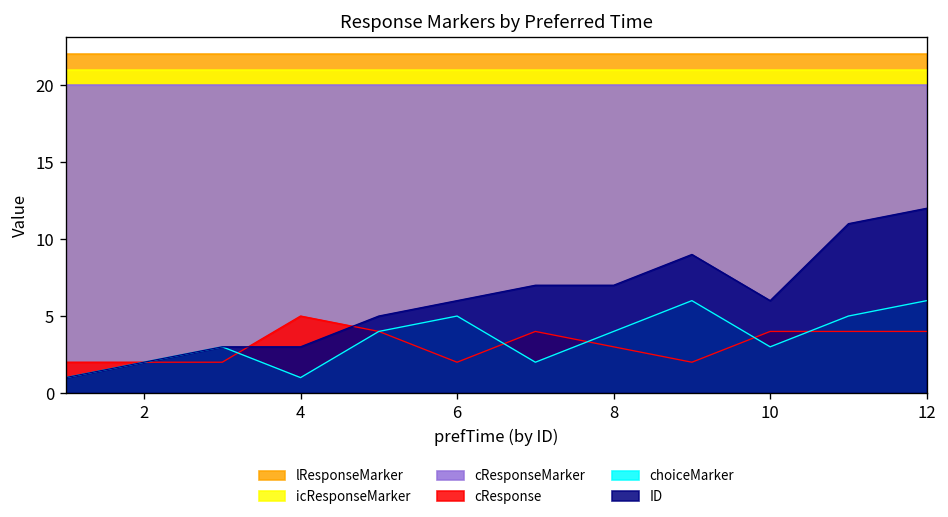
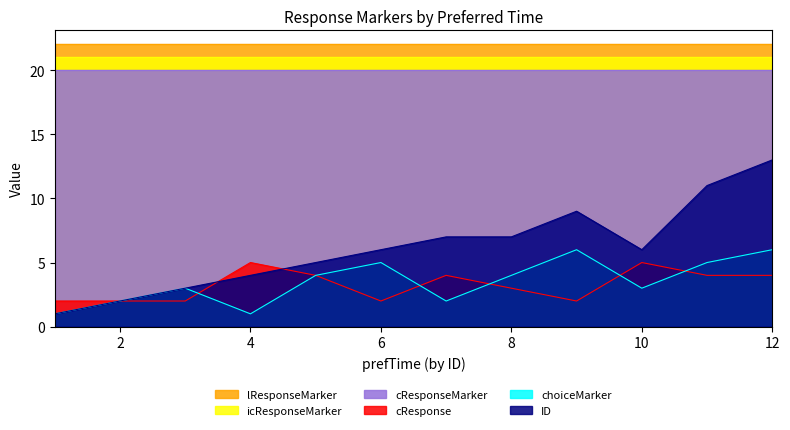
ID, 4: 3 -> 4
cResponse, 10: 4 -> 5
ID, 12: 12 -> 13
